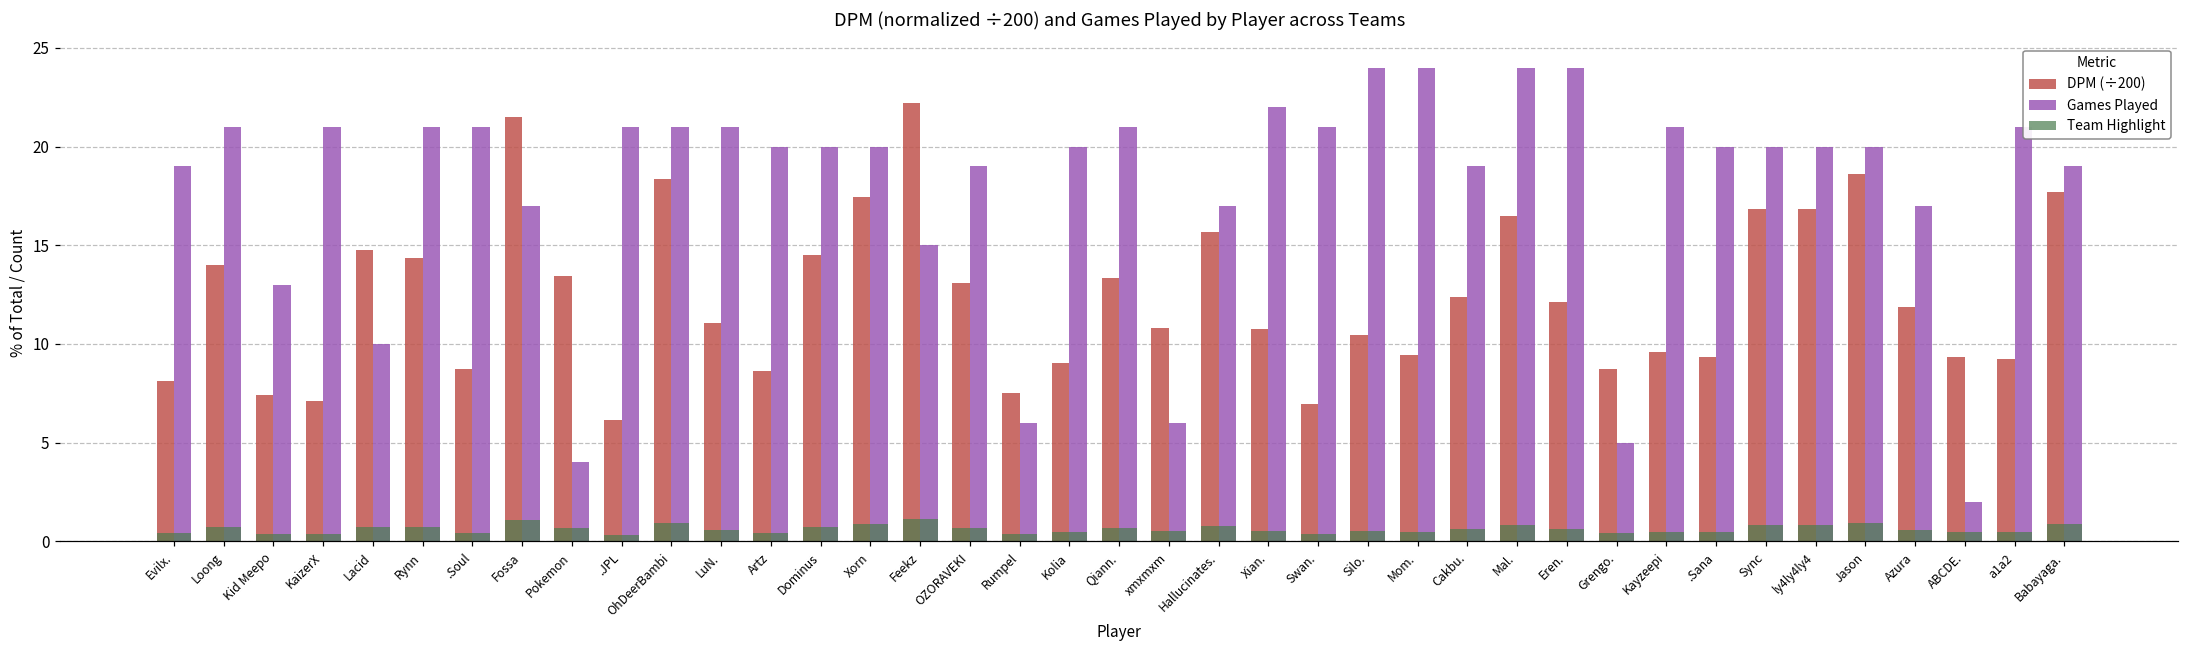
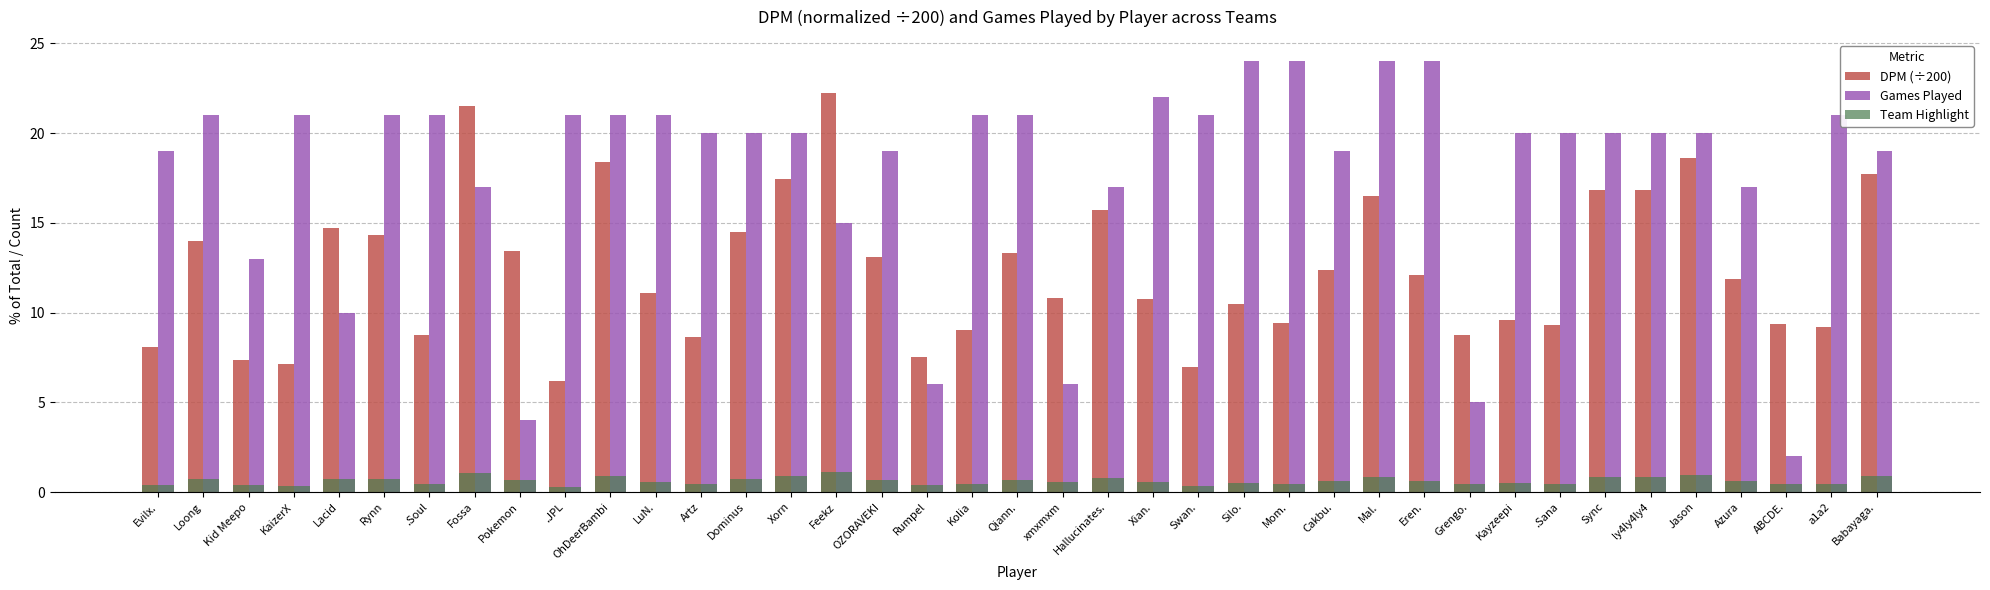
Games Played, Kolia: 20 -> 21
Games Played, Kayzeepi: 21 -> 20
